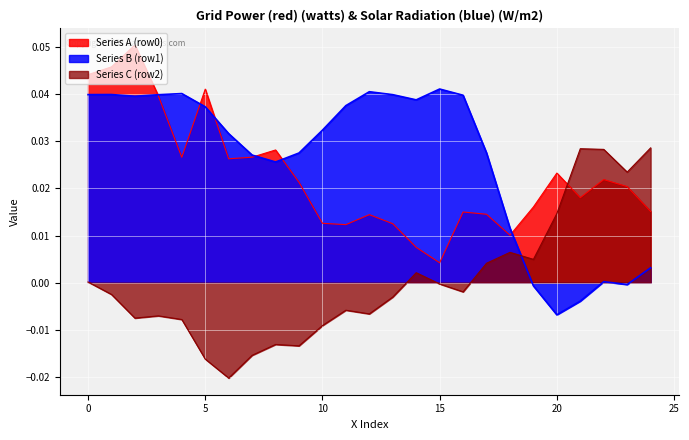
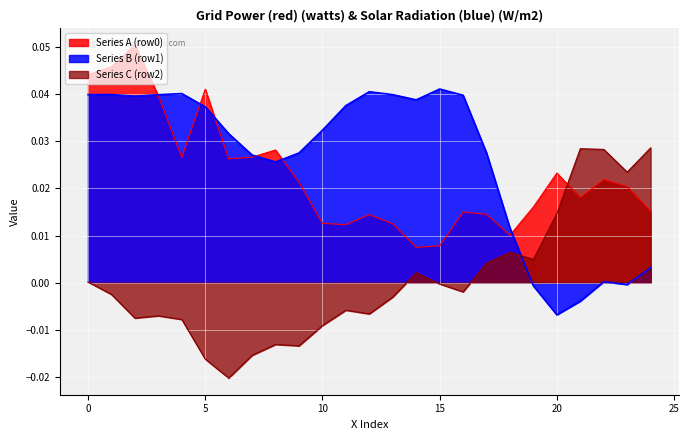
Series A (row0), 15: 0.004 -> 0.008
